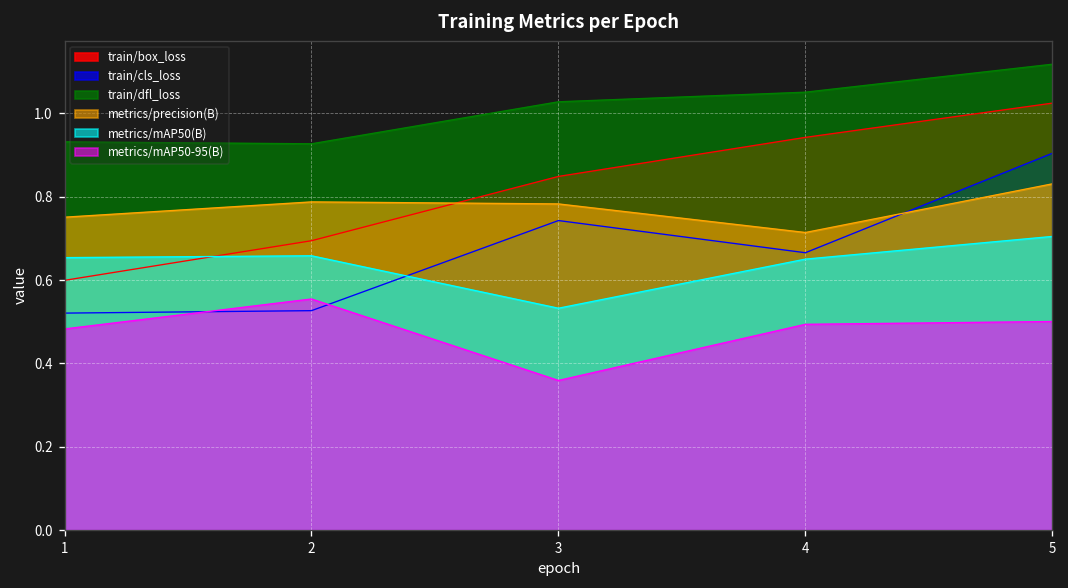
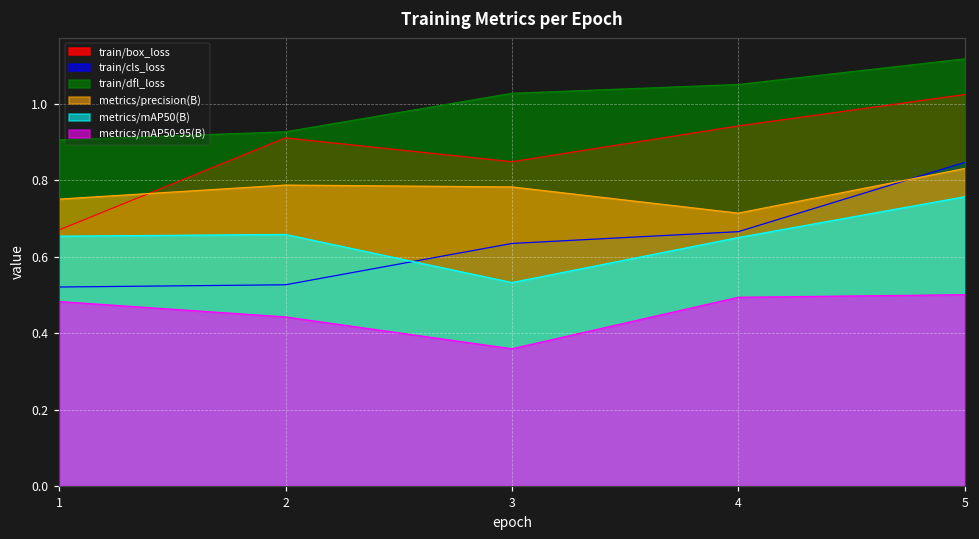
train/box_loss, 1: 0.60 -> 0.67
train/dfl_loss, 1: 0.93 -> 0.91
train/box_loss, 2: 0.69 -> 0.91
metrics/mAP50-95(B), 2: 0.55 -> 0.44
train/cls_loss, 3: 0.74 -> 0.63
train/cls_loss, 5: 0.90 -> 0.85
metrics/mAP50(B), 5: 0.70 -> 0.76
